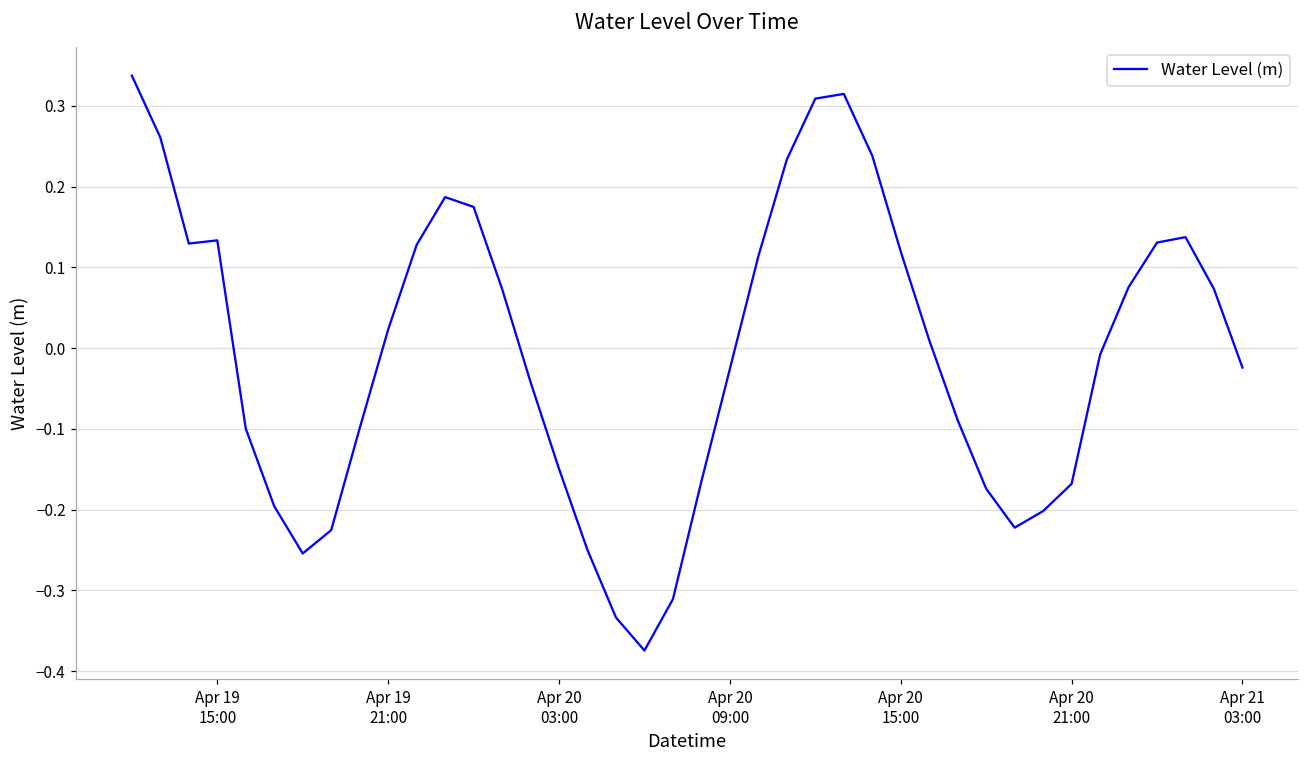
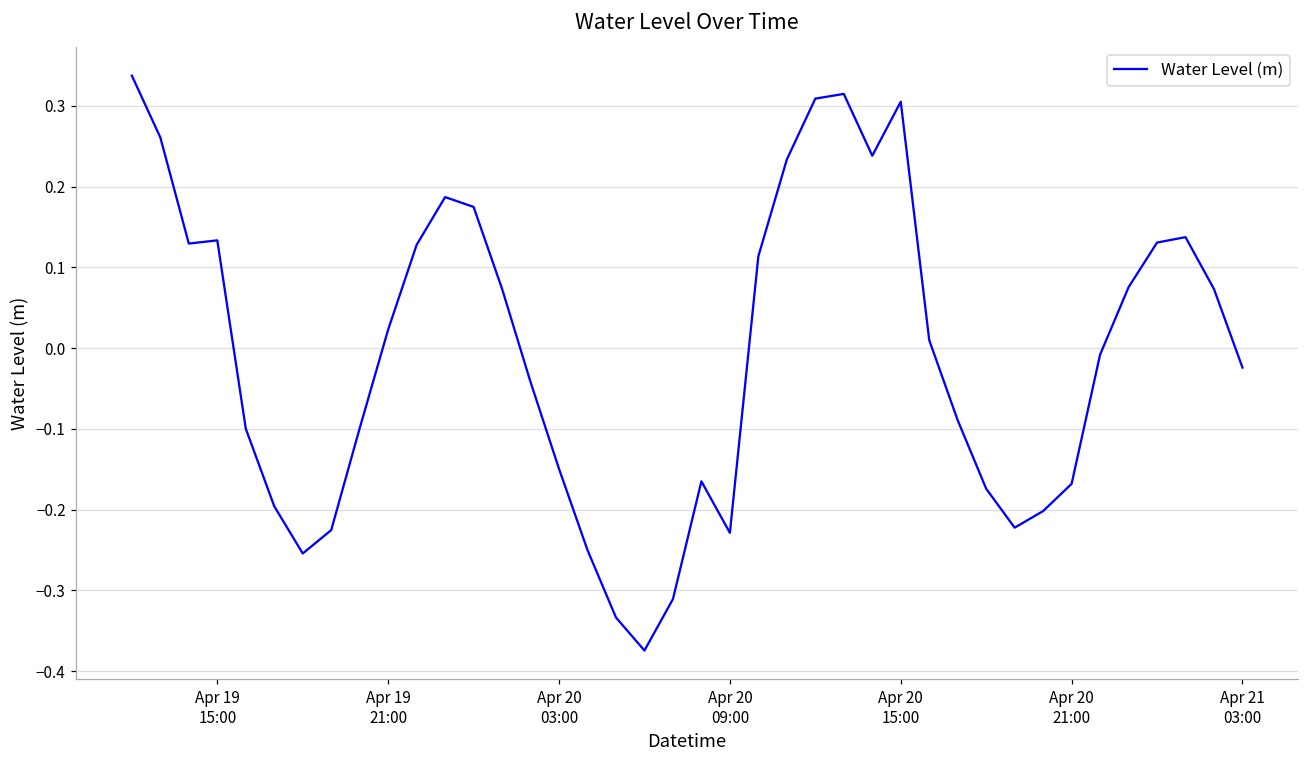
Apr 20 09:00: -0.03 -> -0.23
Apr 20 15:00: 0.12 -> 0.30
